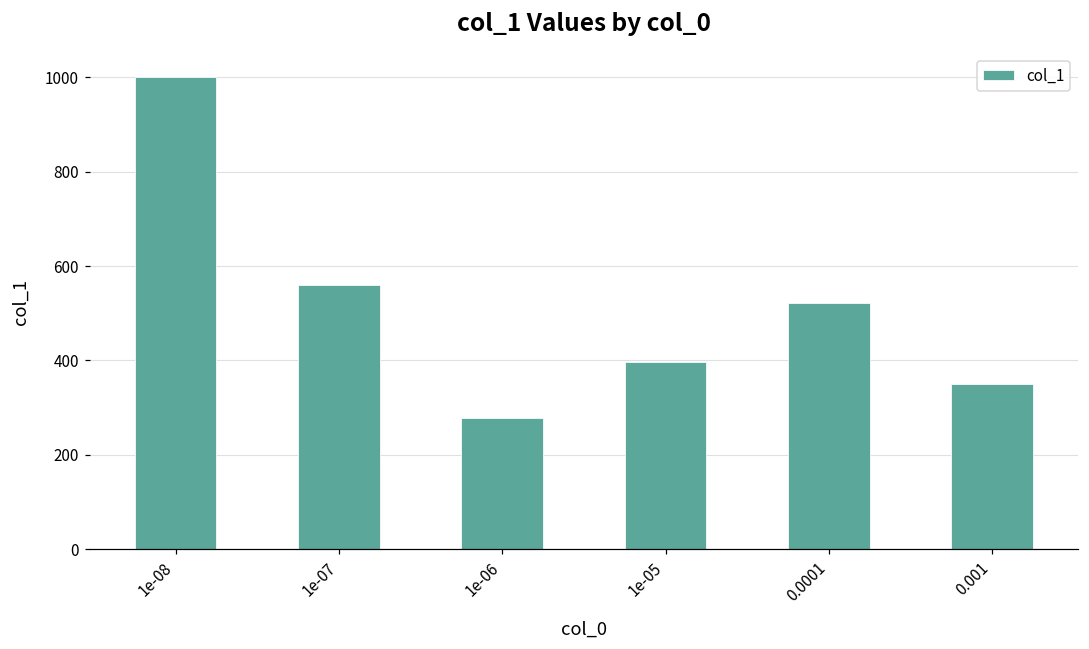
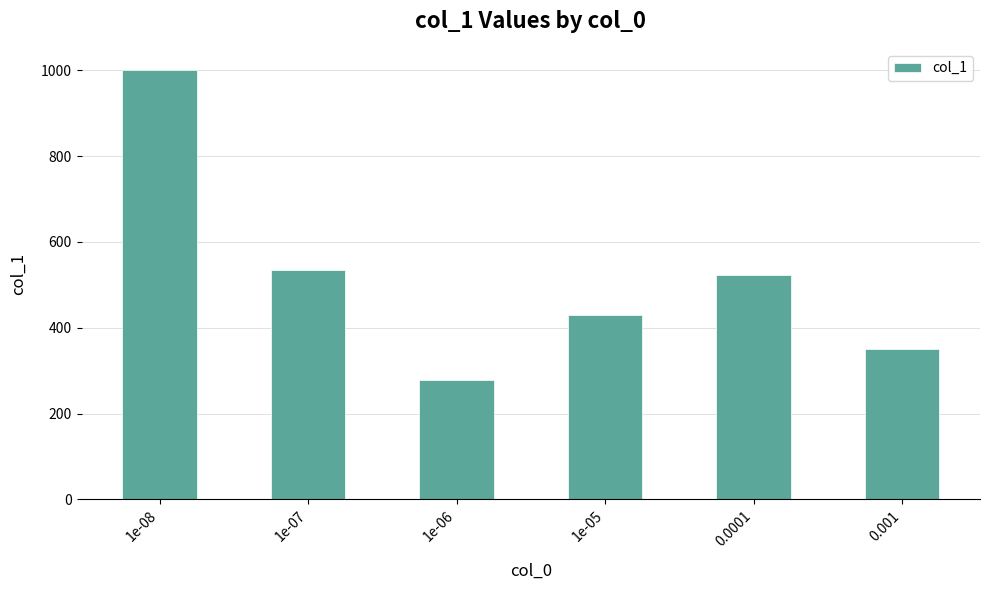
1e-07: 560 -> 540
1e-05: 400 -> 430
